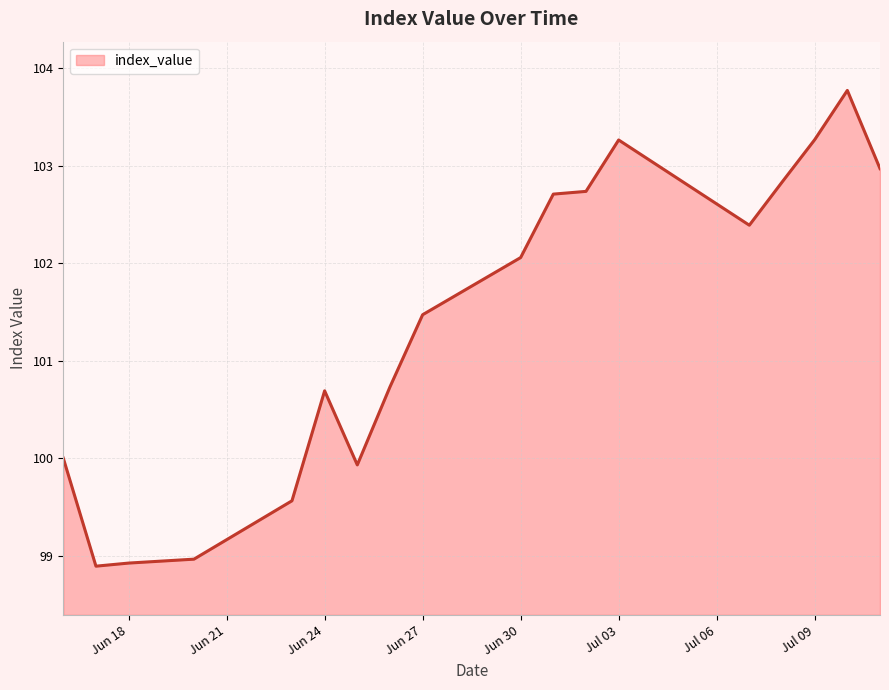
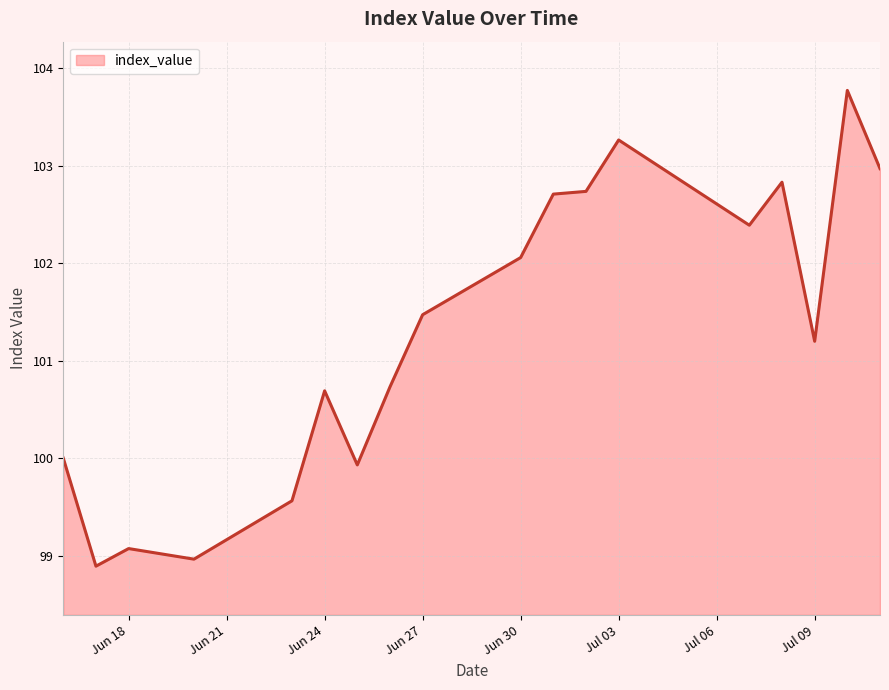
Jun 18: 98.9 -> 99.1
Jul 09: 103.3 -> 101.2
